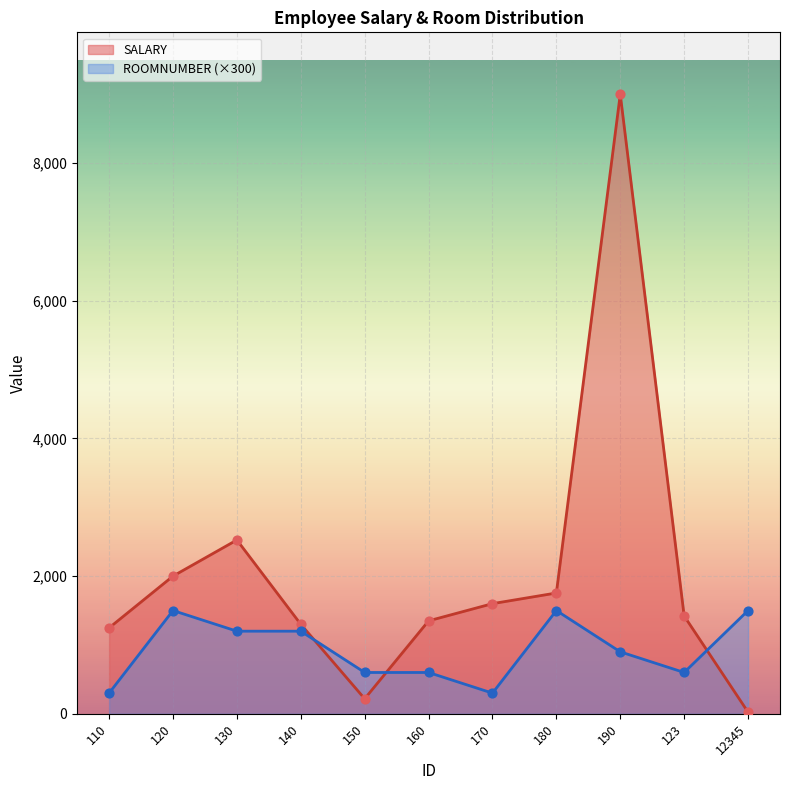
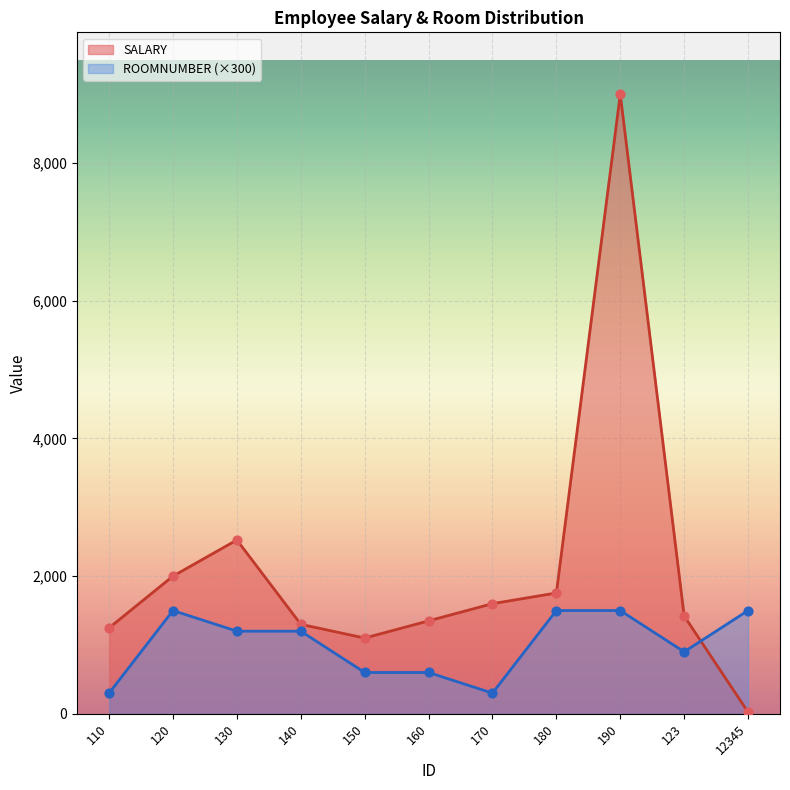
SALARY, 150: 200 -> 1,100
ROOMNUMBER (×300), 190: 900 -> 1,500
ROOMNUMBER (×300), 123: 600 -> 900
